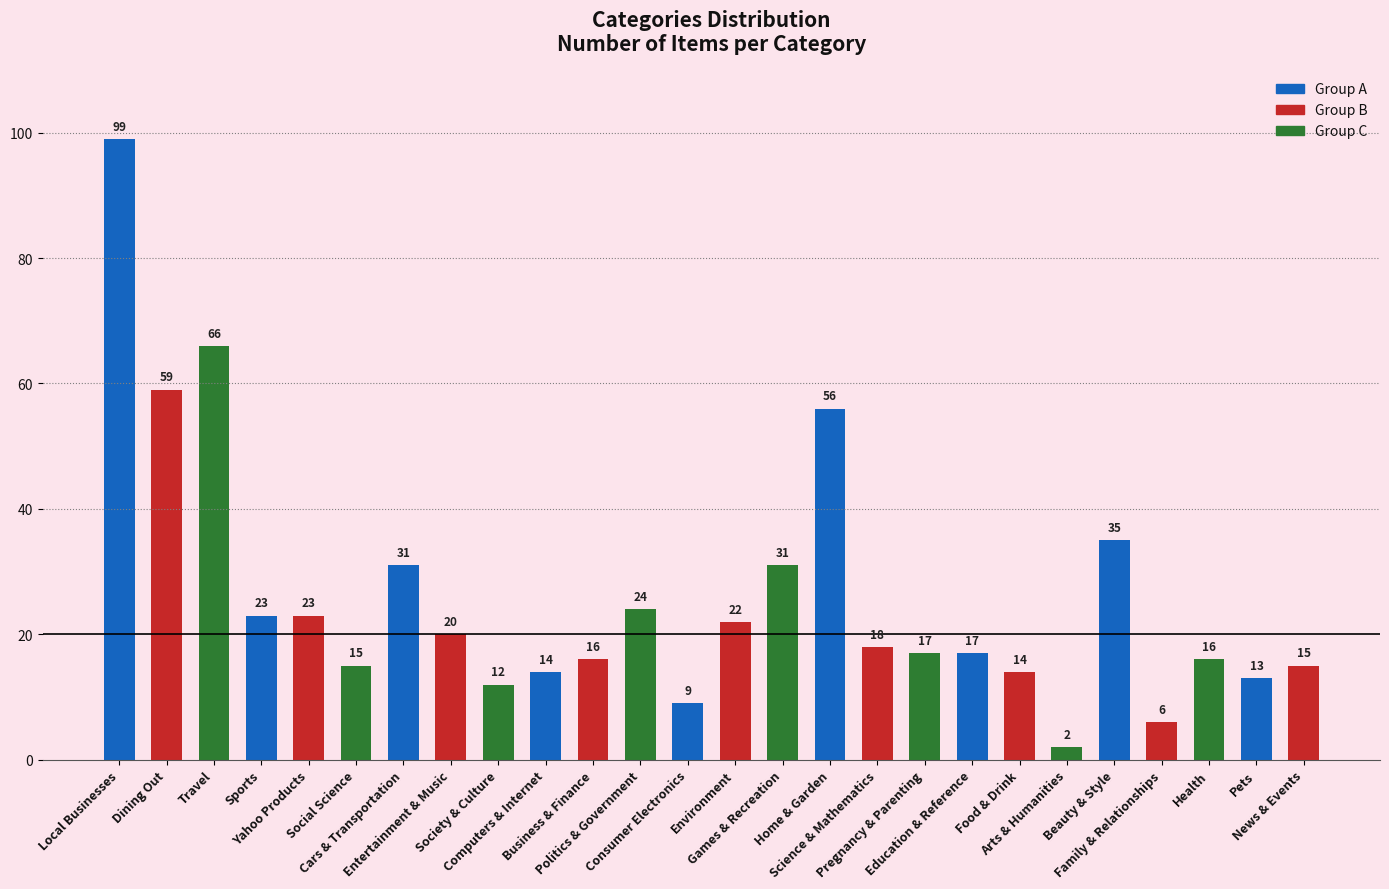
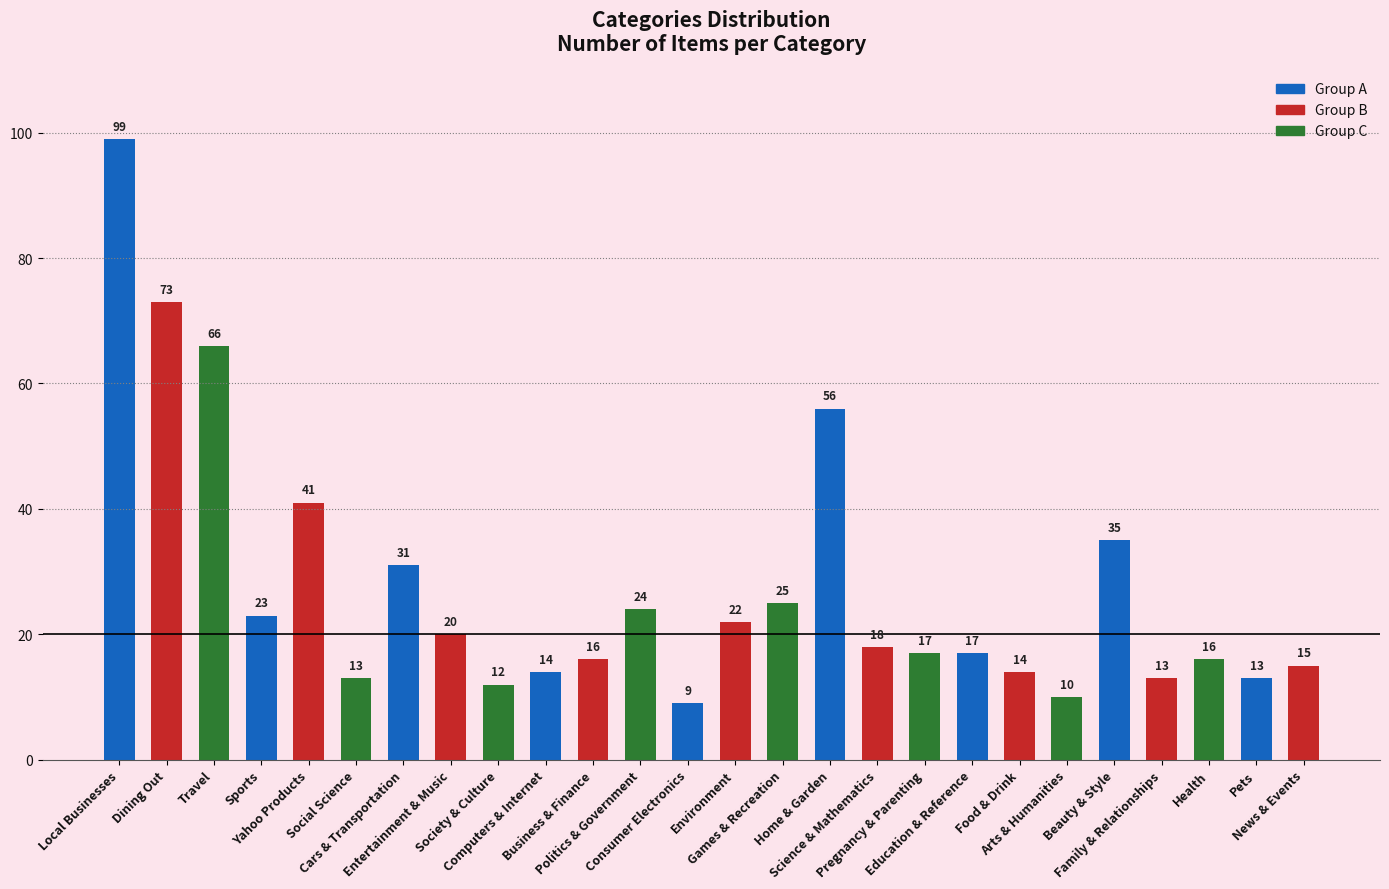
Dining Out: 59 -> 73
Yahoo Products: 23 -> 41
Social Science: 15 -> 13
Games & Recreation: 31 -> 25
Arts & Humanities: 2 -> 10
Family & Relationships: 6 -> 13
